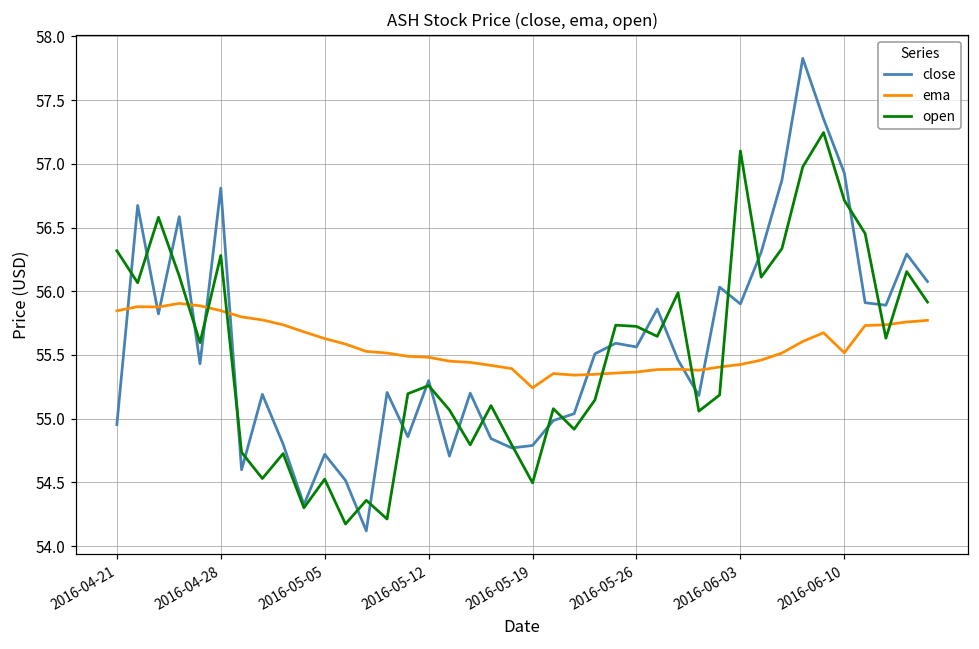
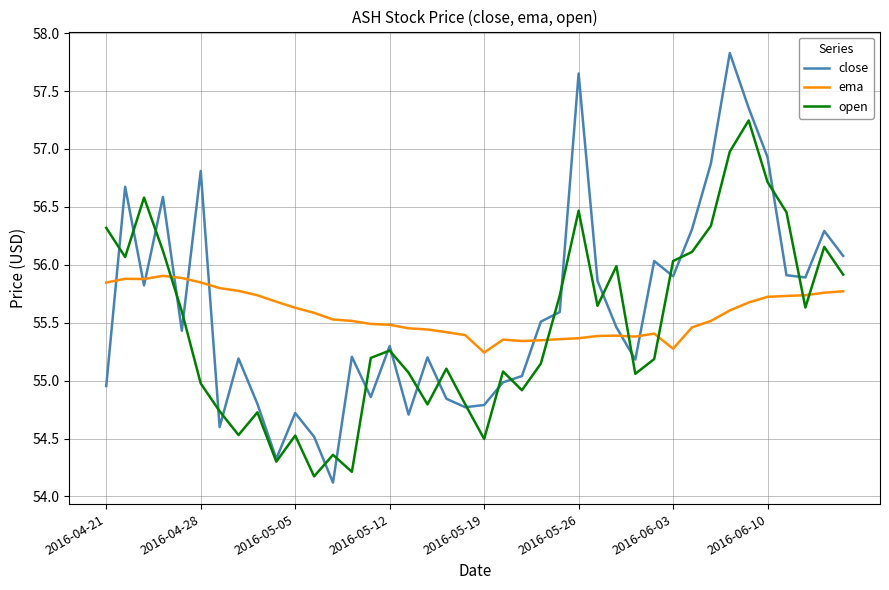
open, 2016-04-28: 56.28 -> 54.98
close, 2016-05-26: 55.56 -> 57.65
open, 2016-05-26: 55.72 -> 56.47
ema, 2016-06-03: 55.42 -> 55.28
open, 2016-06-03: 57.10 -> 56.03
ema, 2016-06-10: 55.52 -> 55.72
